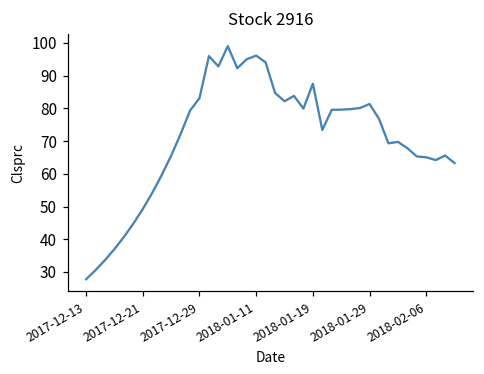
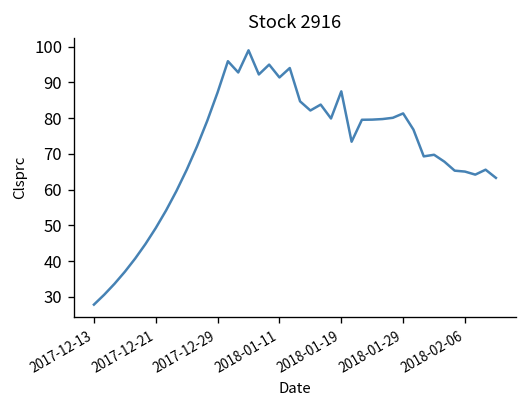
2017-12-29: 83 -> 87
2018-01-11: 96 -> 91
